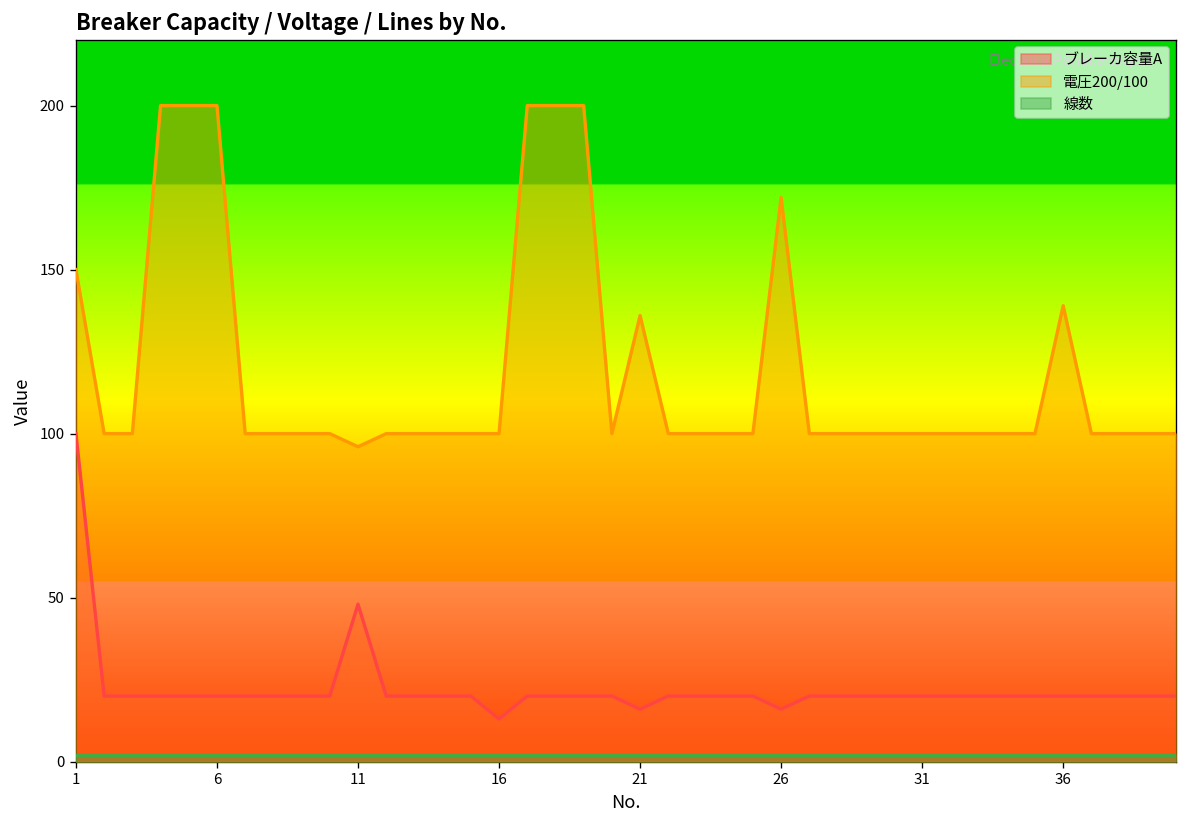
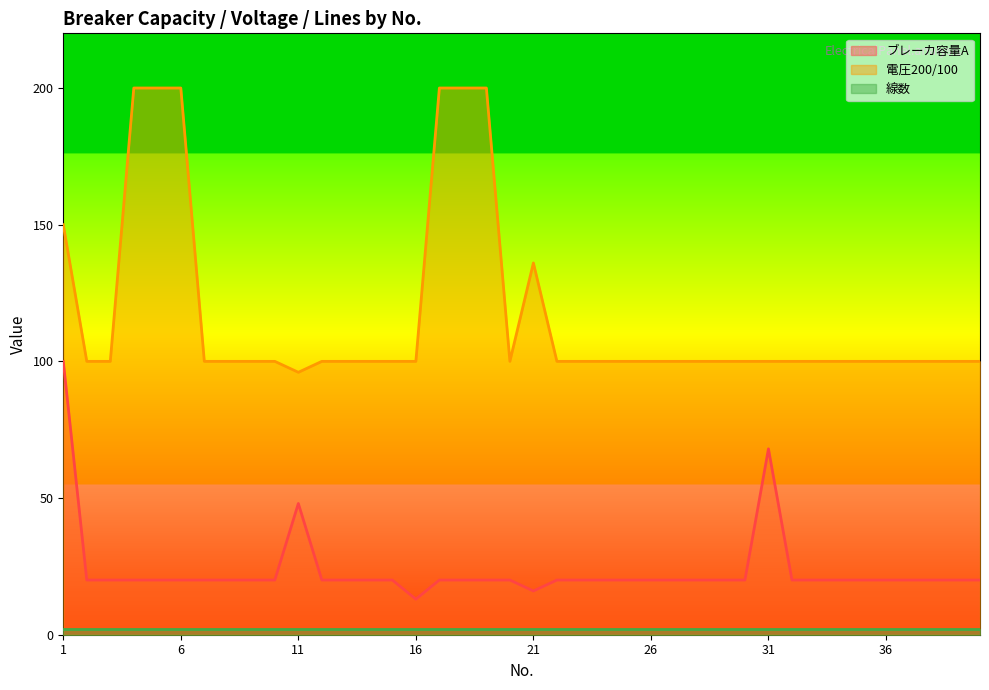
ブレーカ容量A, 26: 16 -> 20
電圧200/100, 26: 172 -> 100
ブレーカ容量A, 31: 20 -> 68
電圧200/100, 36: 139 -> 100
